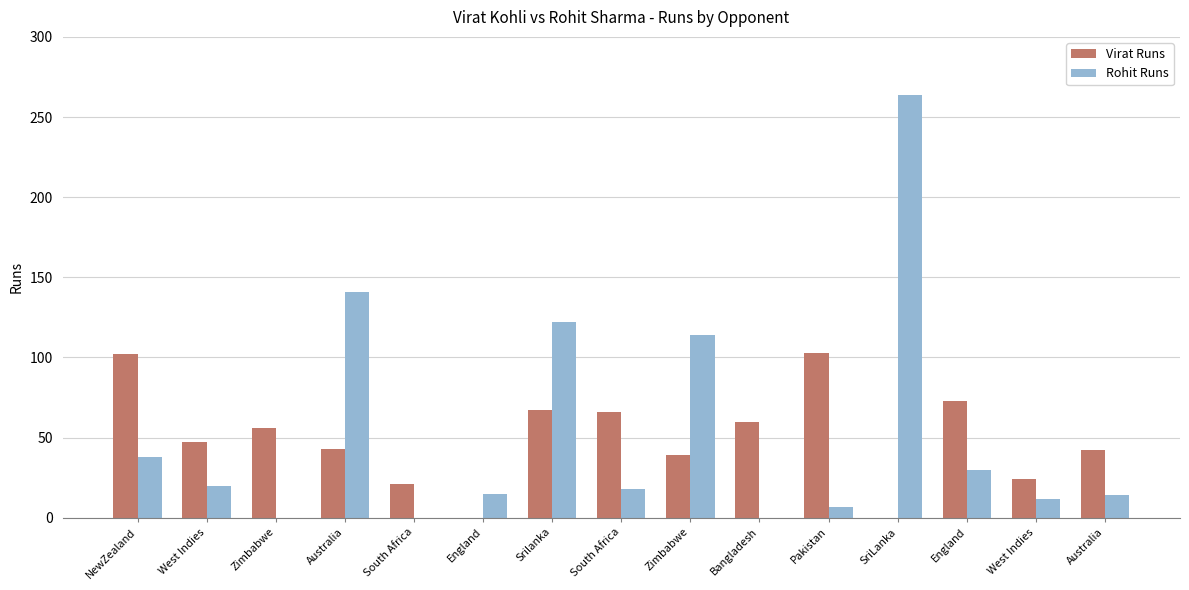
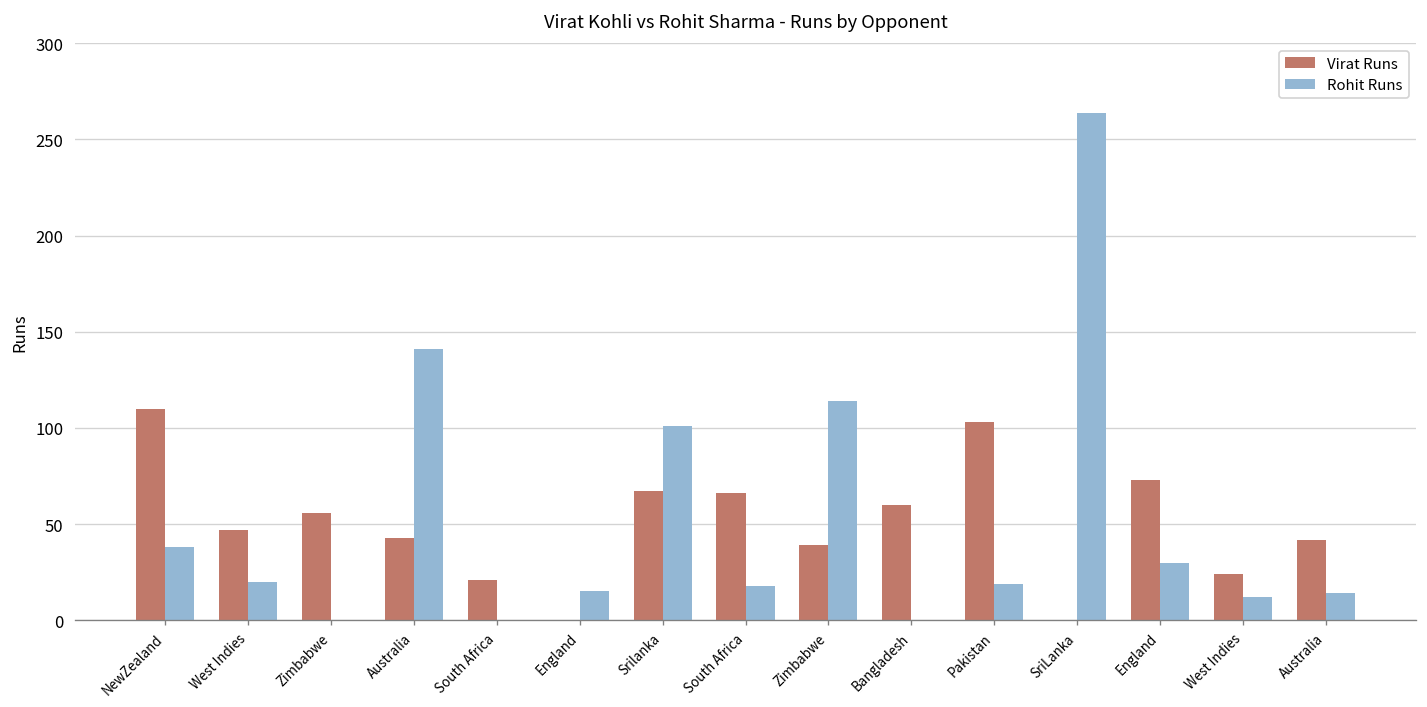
Virat Runs, NewZealand: 102 -> 110
Rohit Runs, Srilanka: 122 -> 101
Rohit Runs, Pakistan: 7 -> 19
